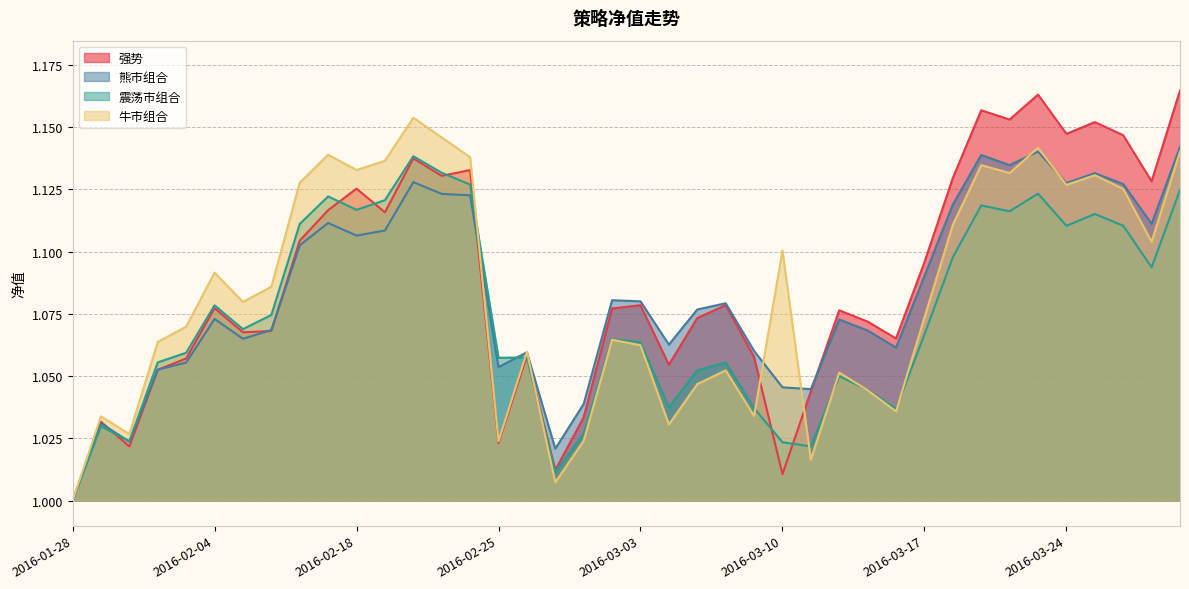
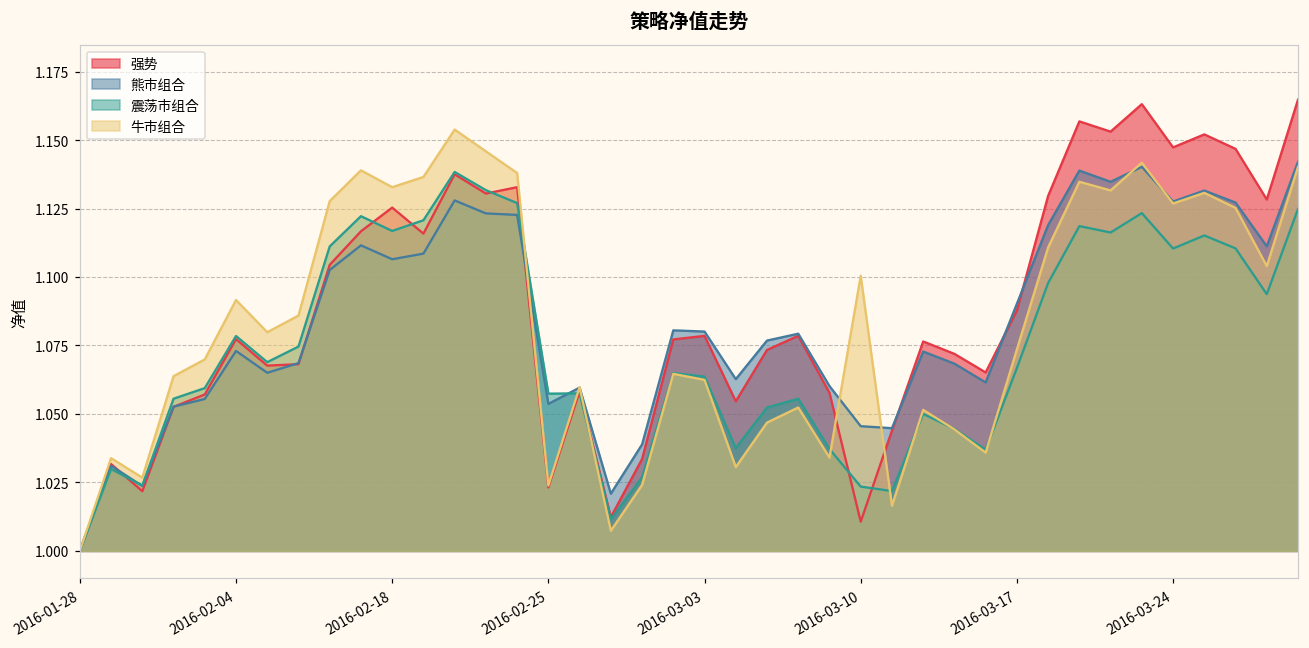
强势, 2016-03-17: 1.096 -> 1.088
